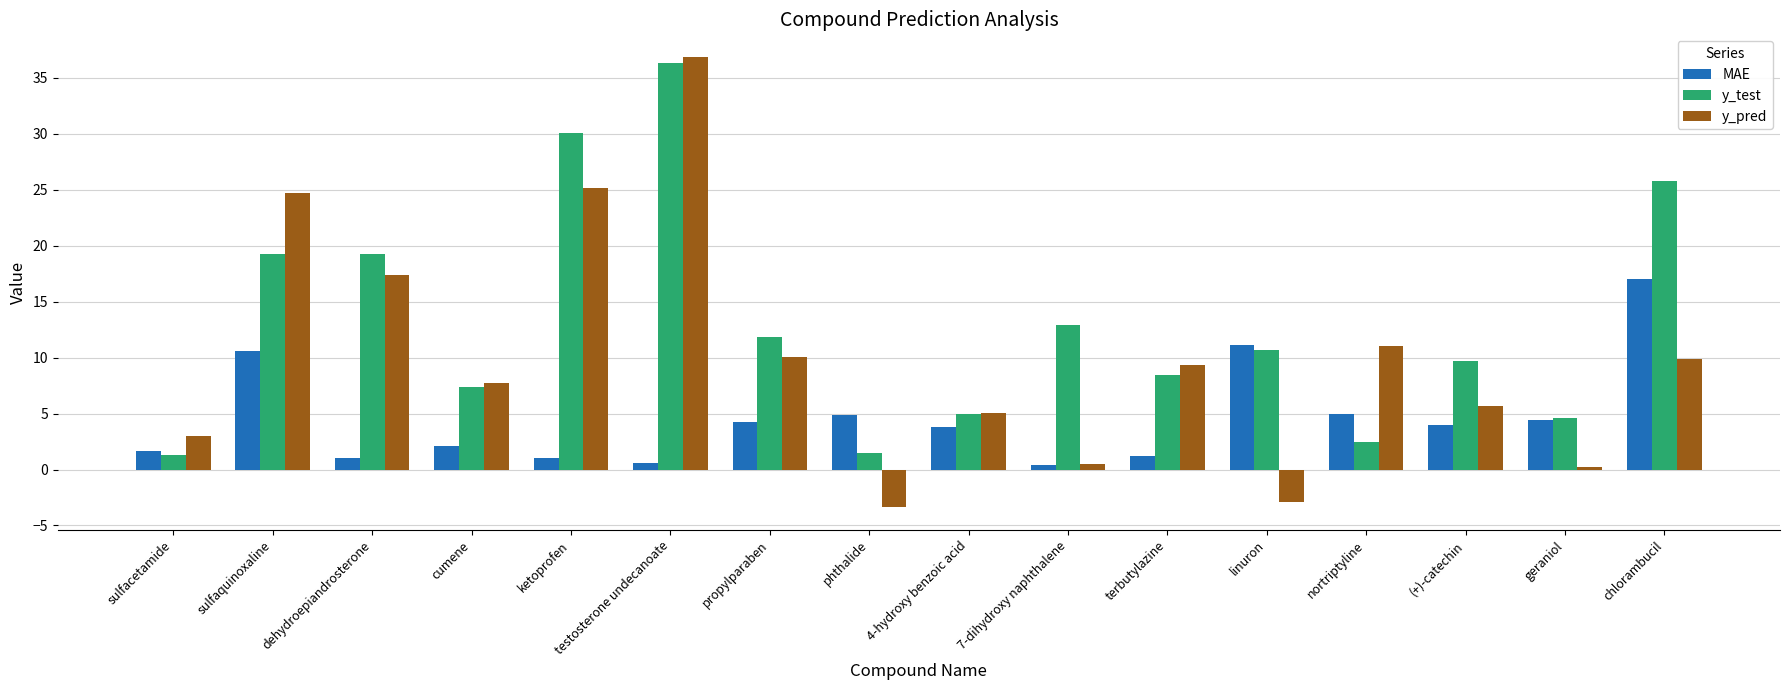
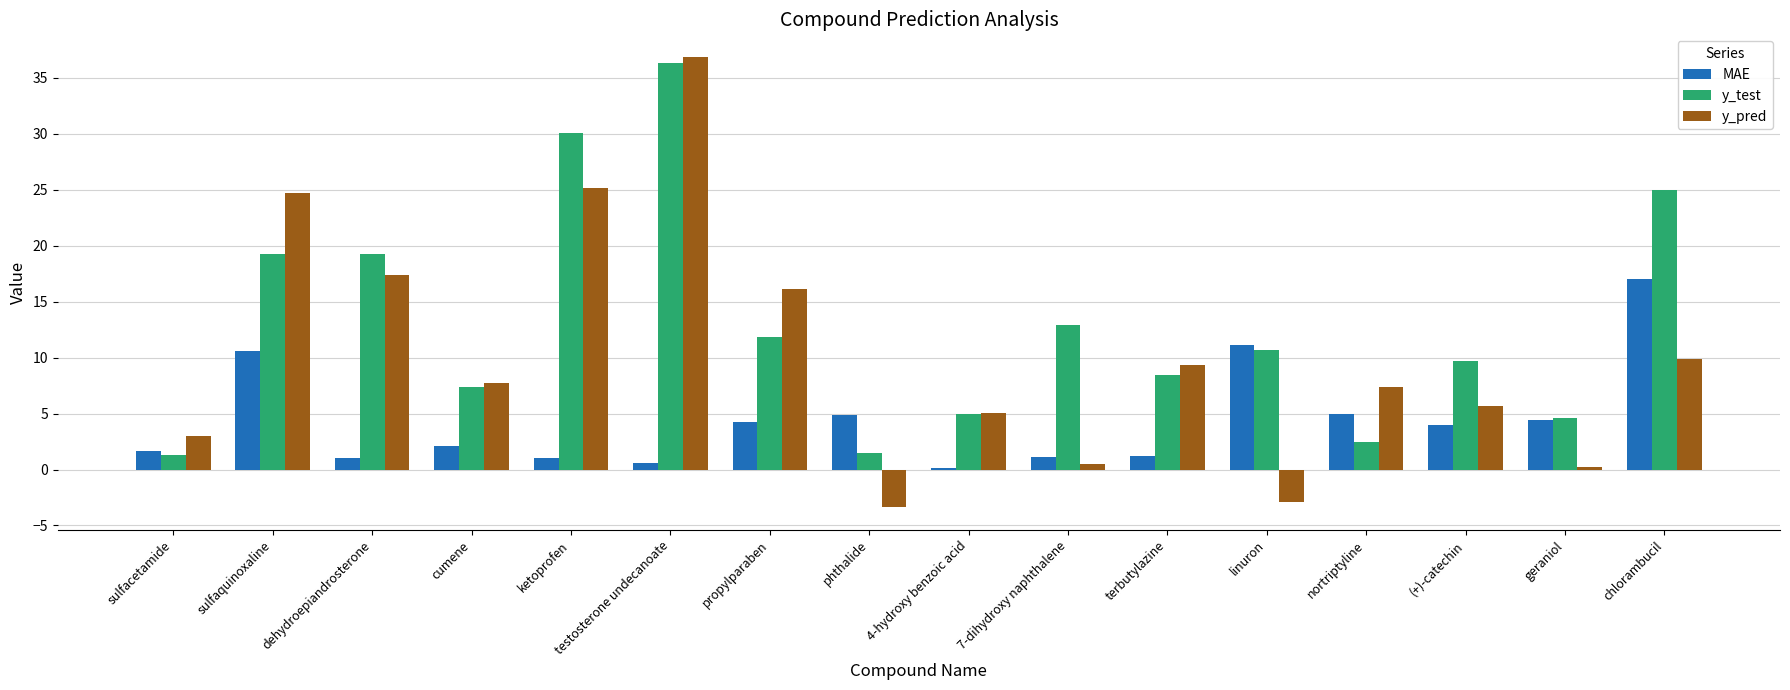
y_pred, propylparaben: 10.1 -> 16.1
MAE, 4-hydroxy benzoic acid: 3.8 -> 0.1
MAE, 7-dihydroxy naphthalene: 0.4 -> 1.2
y_pred, nortriptyline: 11.0 -> 7.4
y_test, chlorambucil: 25.8 -> 24.9
